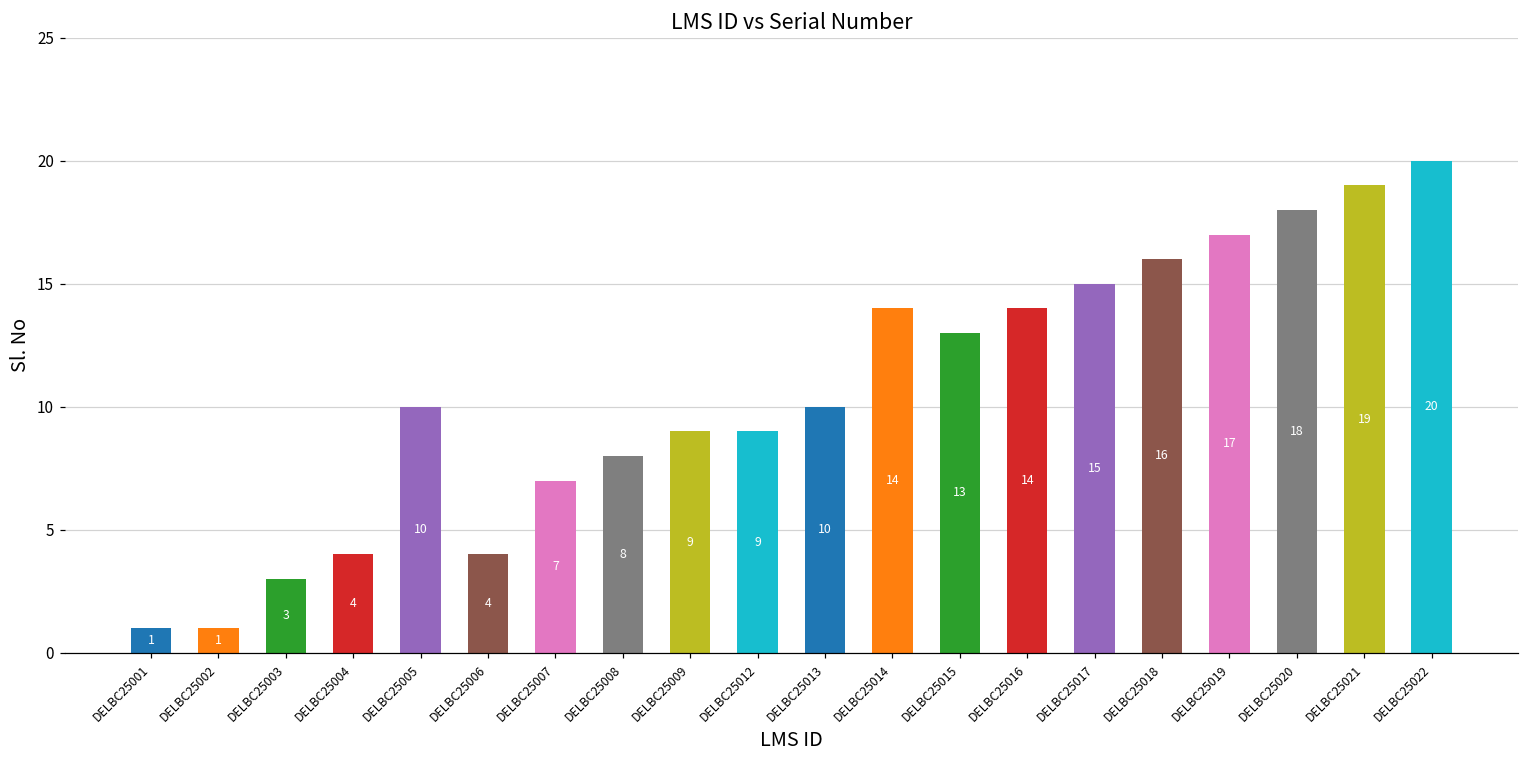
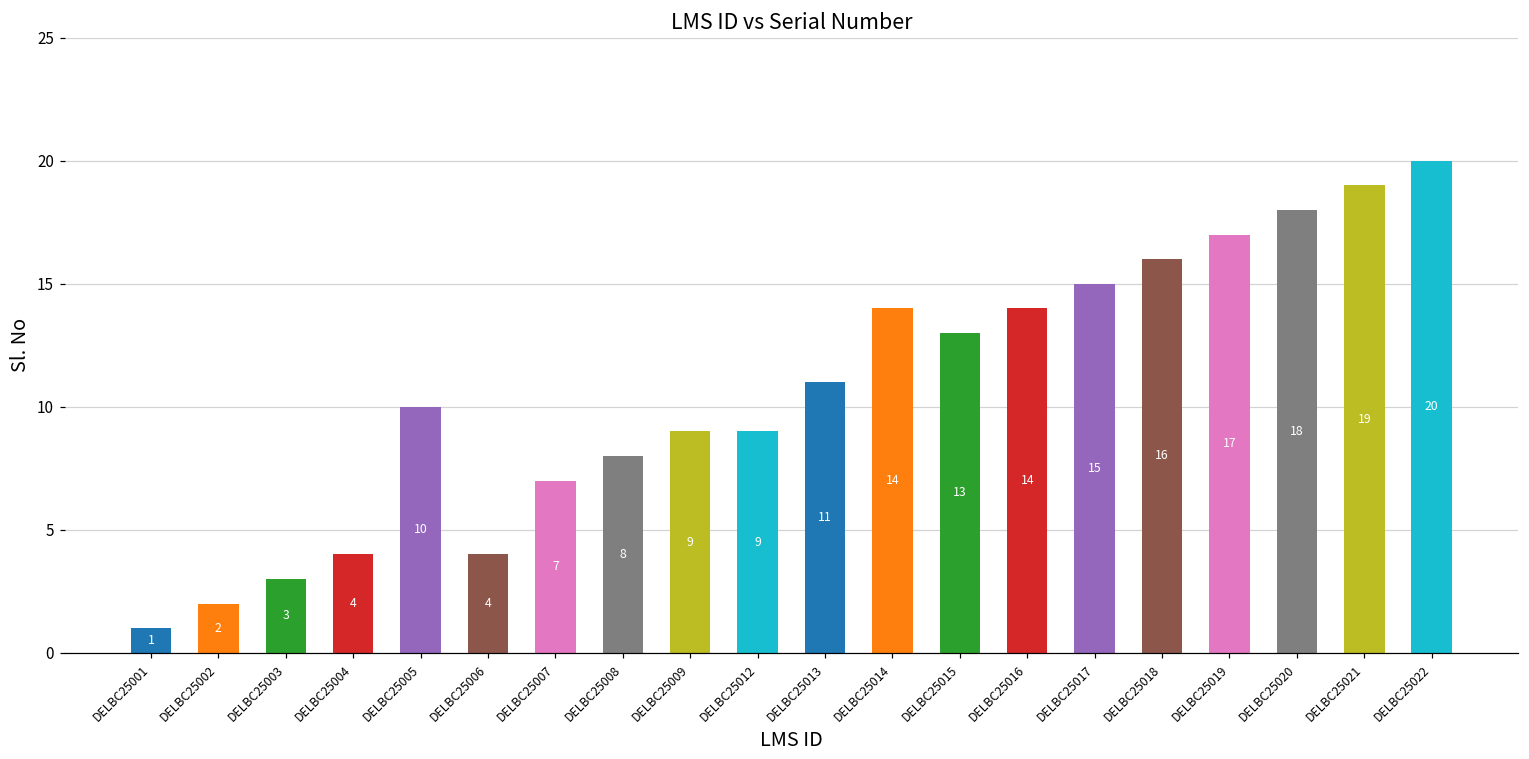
DELBC25002: 1 -> 2
DELBC25013: 10 -> 11
